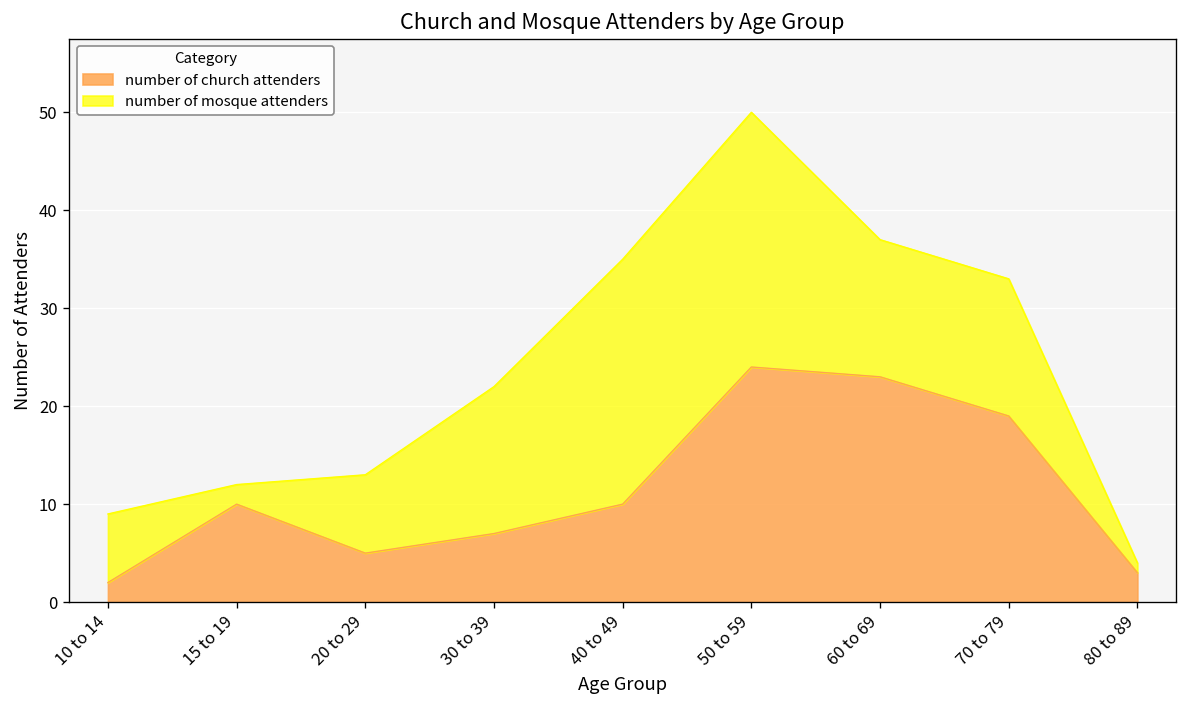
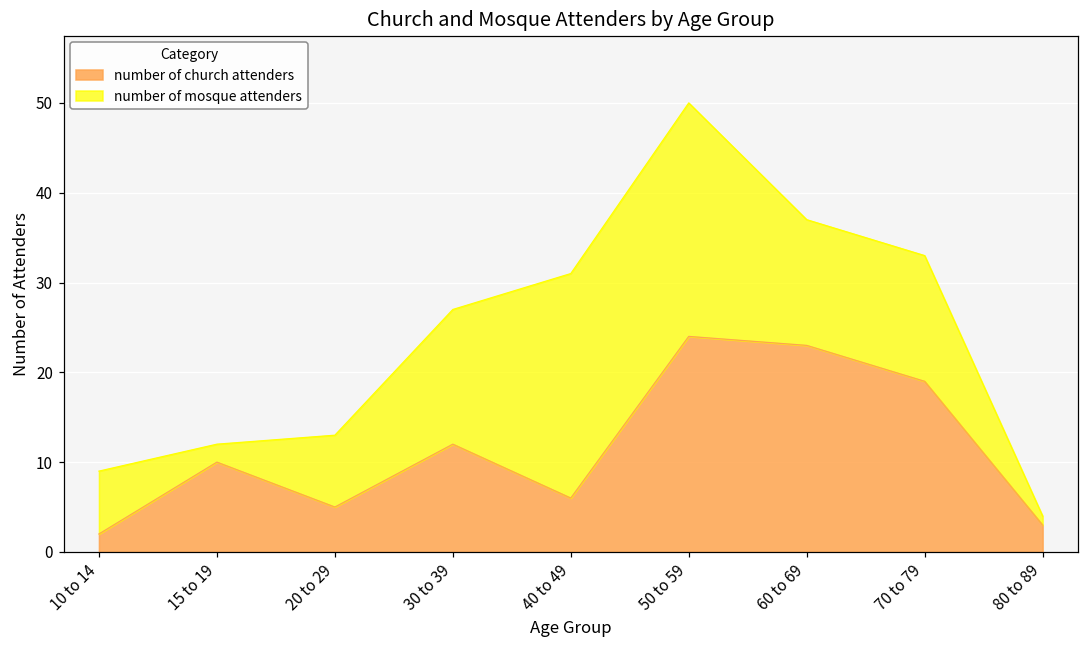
number of church attenders, 30 to 39: 7 -> 12
number of church attenders, 40 to 49: 10 -> 6
